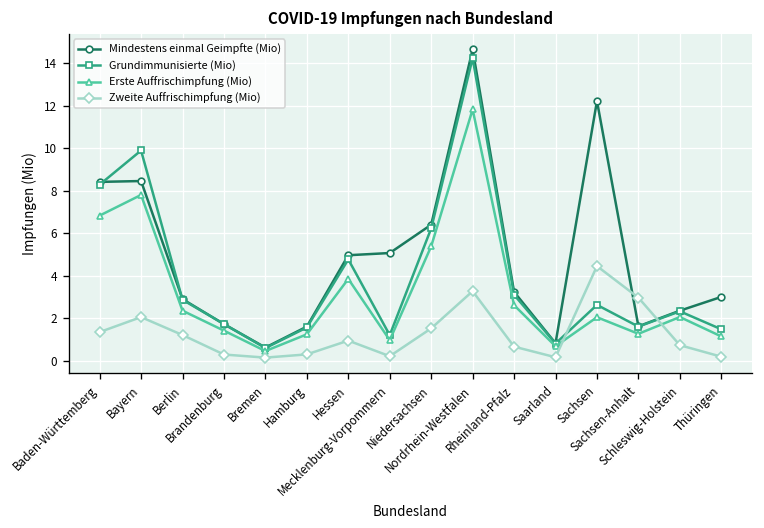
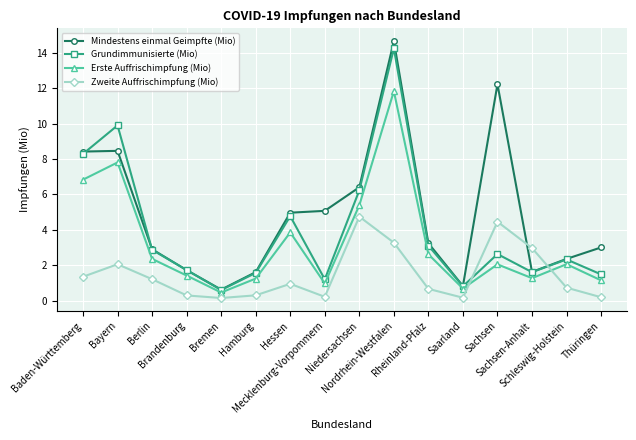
Zweite Auffrischimpfung (Mio), Niedersachsen: 1.5 -> 4.7
